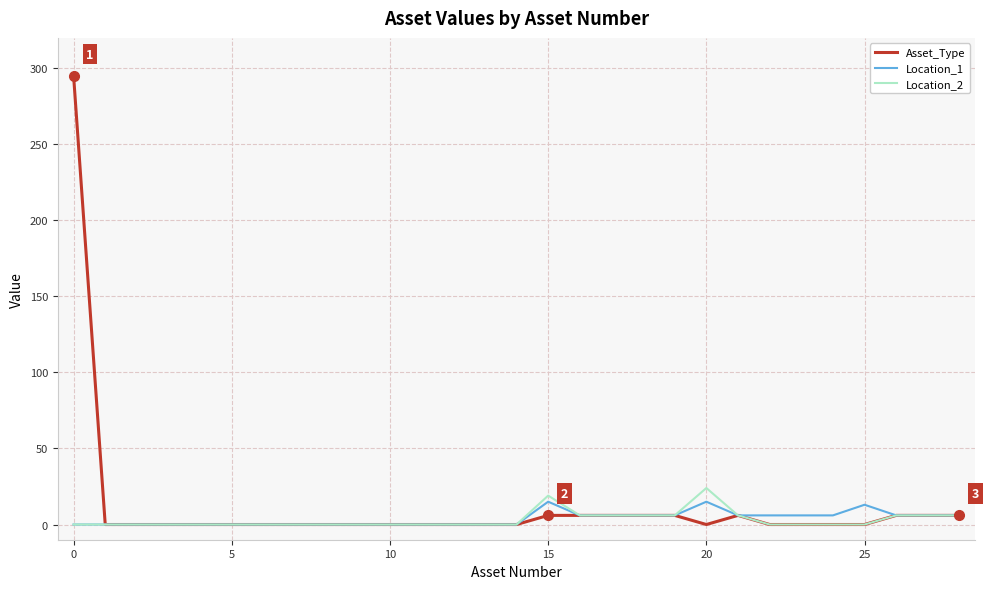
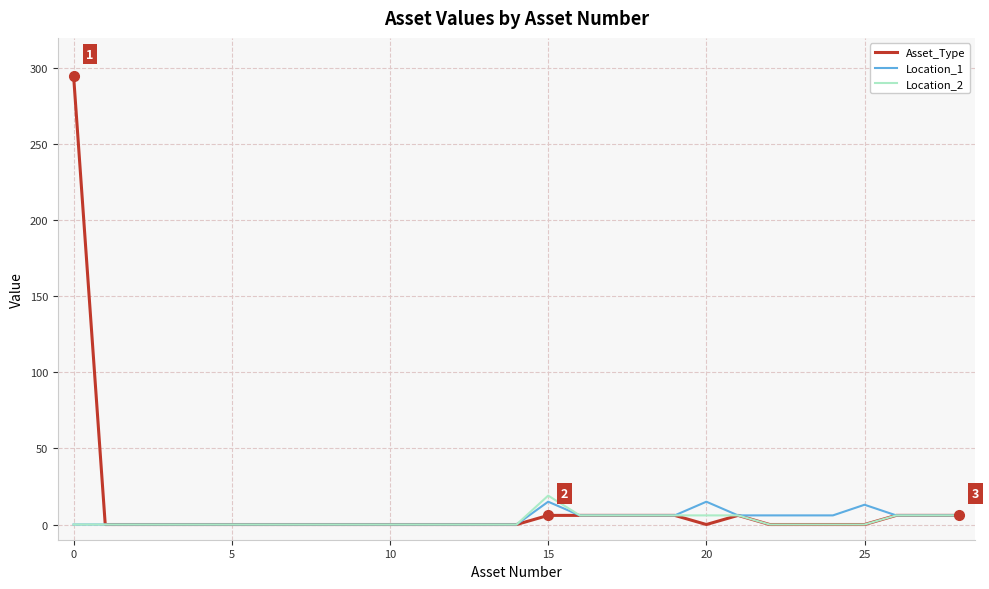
Location_2, 20: 24 -> 6
